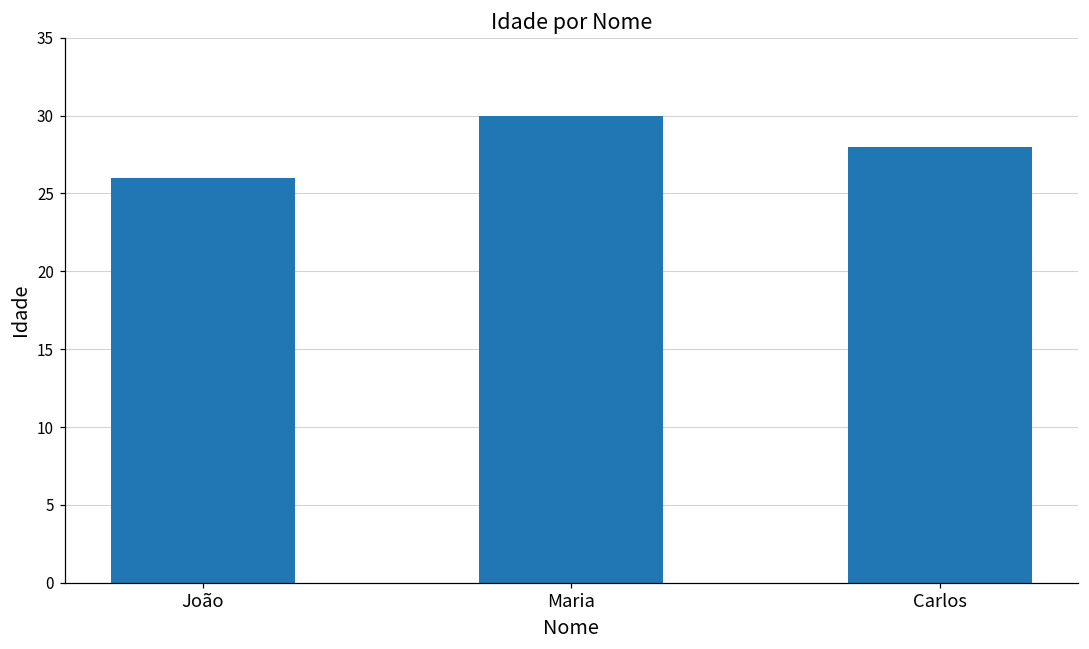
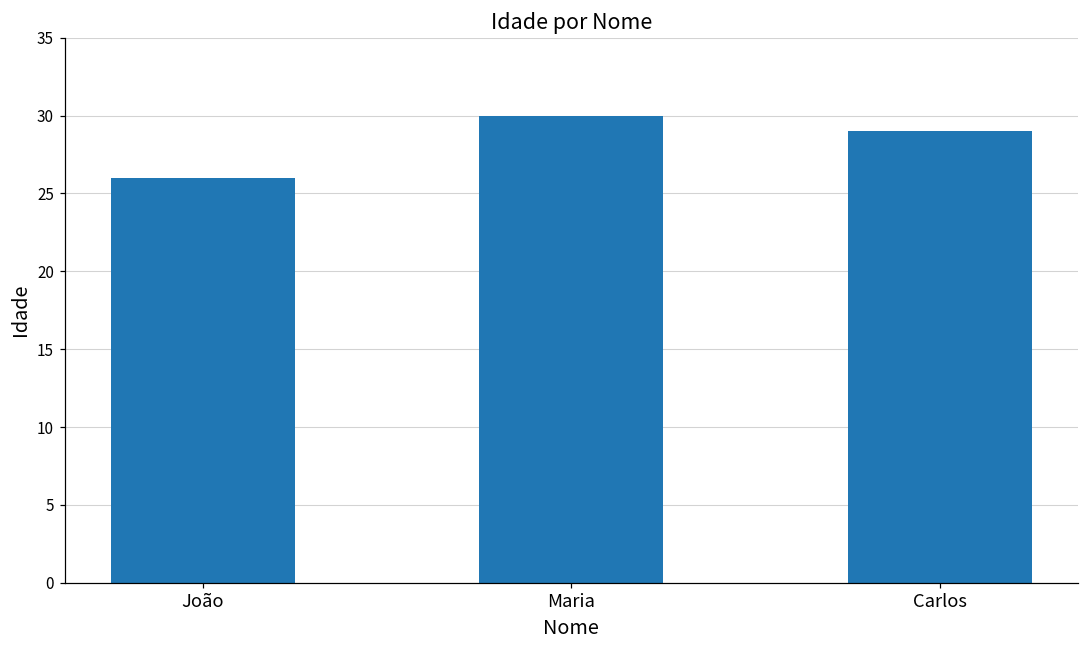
Carlos: 28 -> 29
